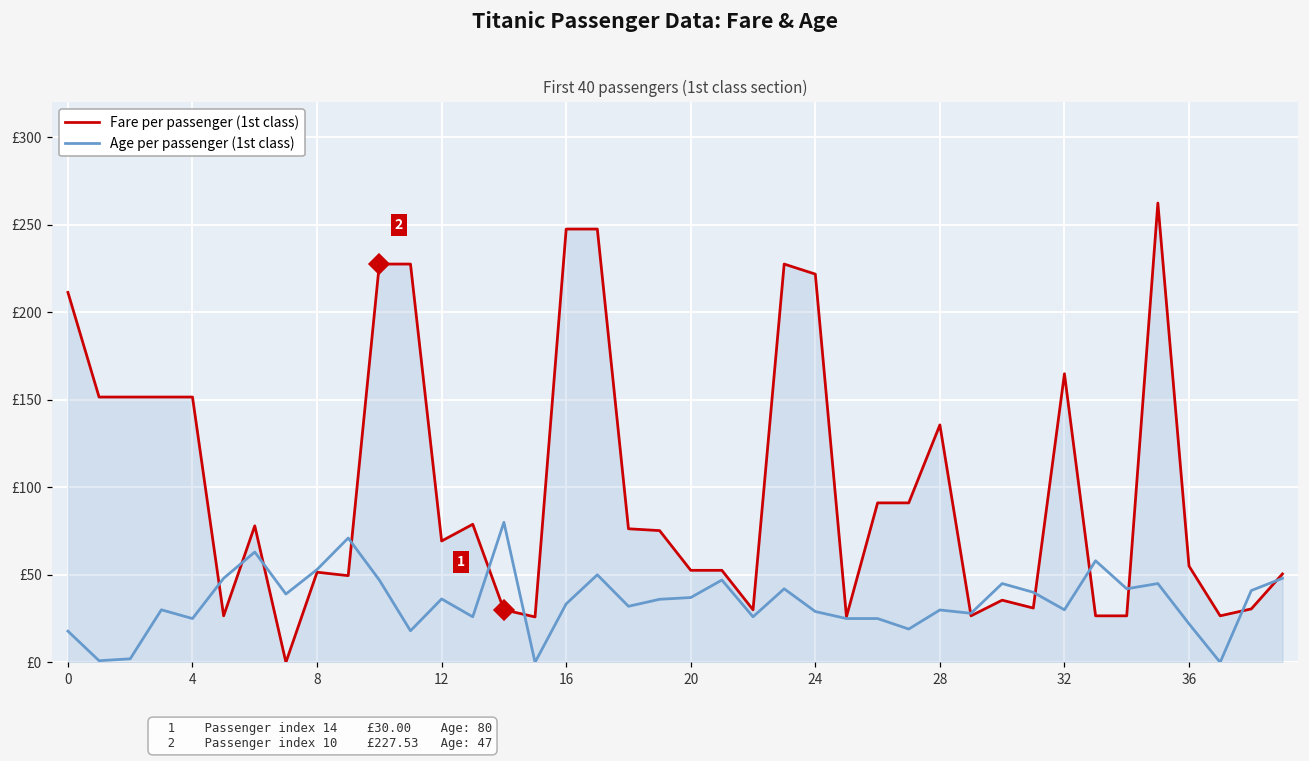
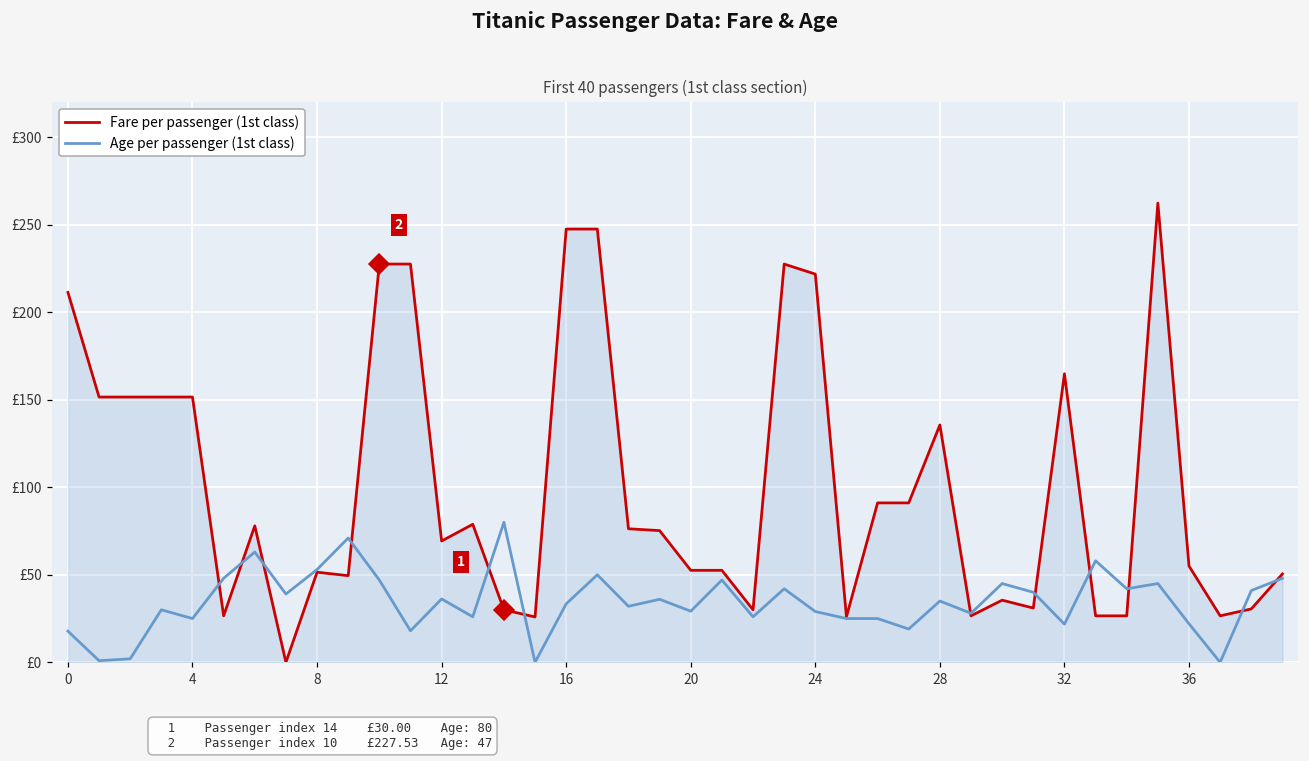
Age per passenger (1st class), 20: £37 -> £29
Age per passenger (1st class), 28: £30 -> £35
Age per passenger (1st class), 32: £30 -> £22
